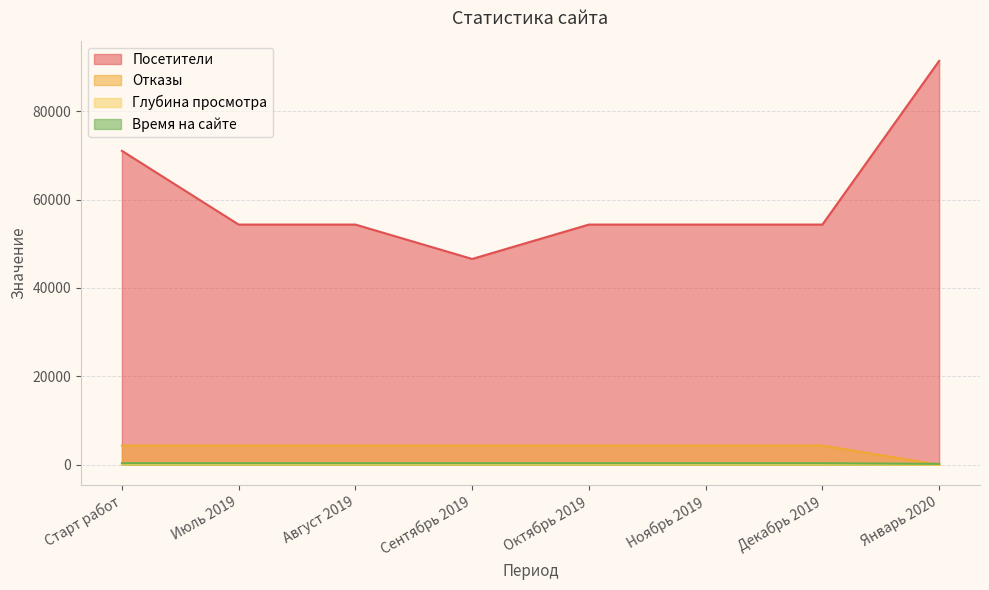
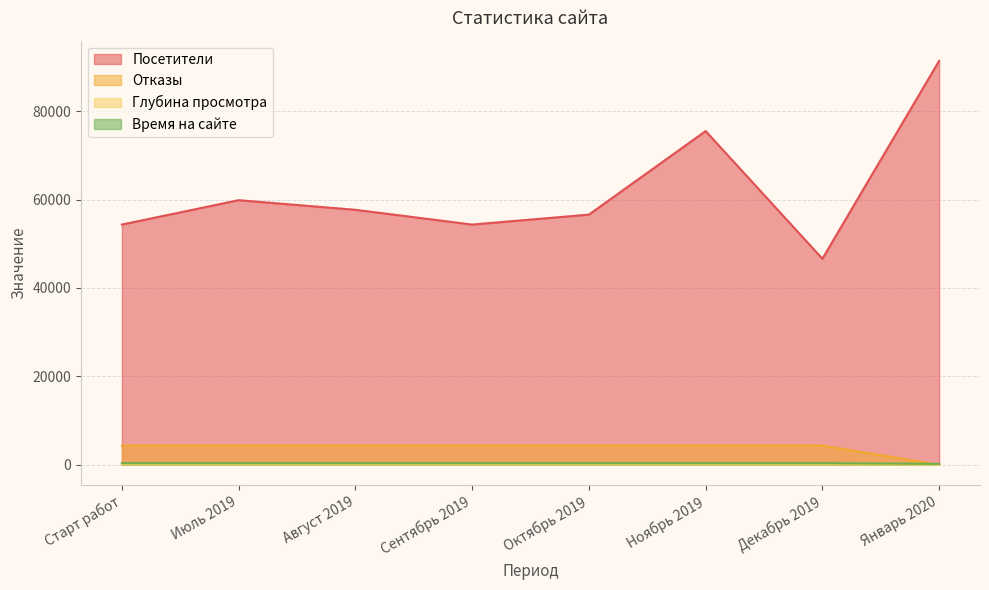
Посетители, Старт работ: 71000 -> 54000
Посетители, Июль 2019: 54000 -> 60000
Посетители, Август 2019: 54000 -> 58000
Посетители, Сентябрь 2019: 47000 -> 54000
Посетители, Октябрь 2019: 54000 -> 57000
Посетители, Ноябрь 2019: 54000 -> 75000
Посетители, Декабрь 2019: 54000 -> 47000
